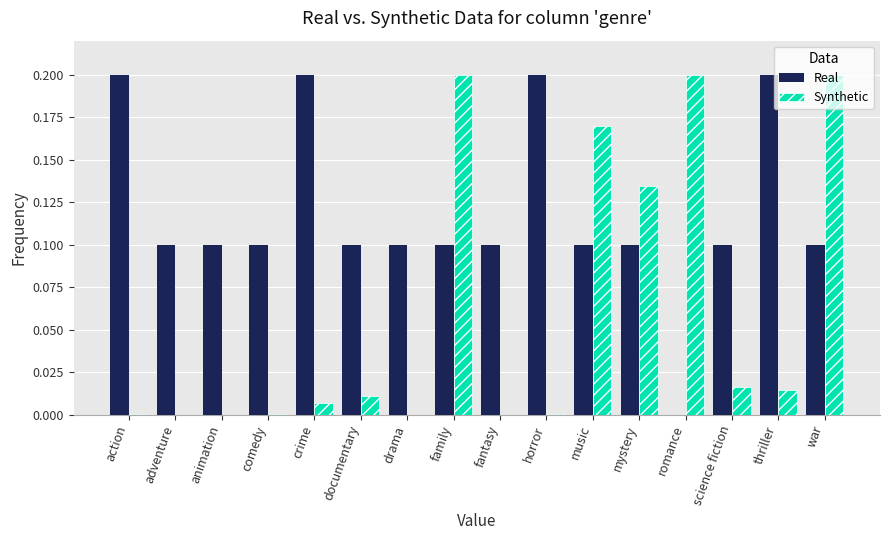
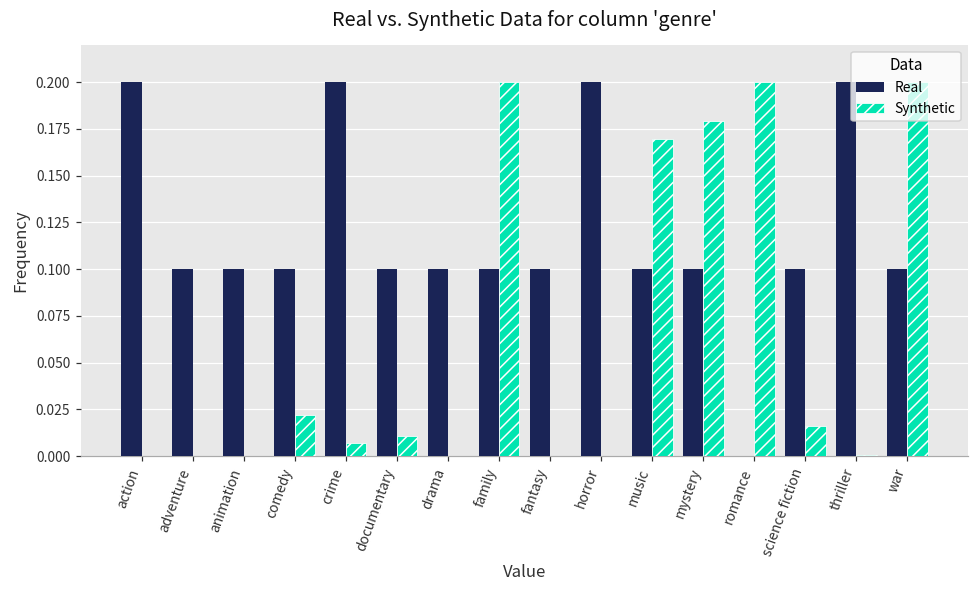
Synthetic, comedy: 0.000 -> 0.022
Synthetic, mystery: 0.134 -> 0.179
Synthetic, thriller: 0.014 -> 0.001
